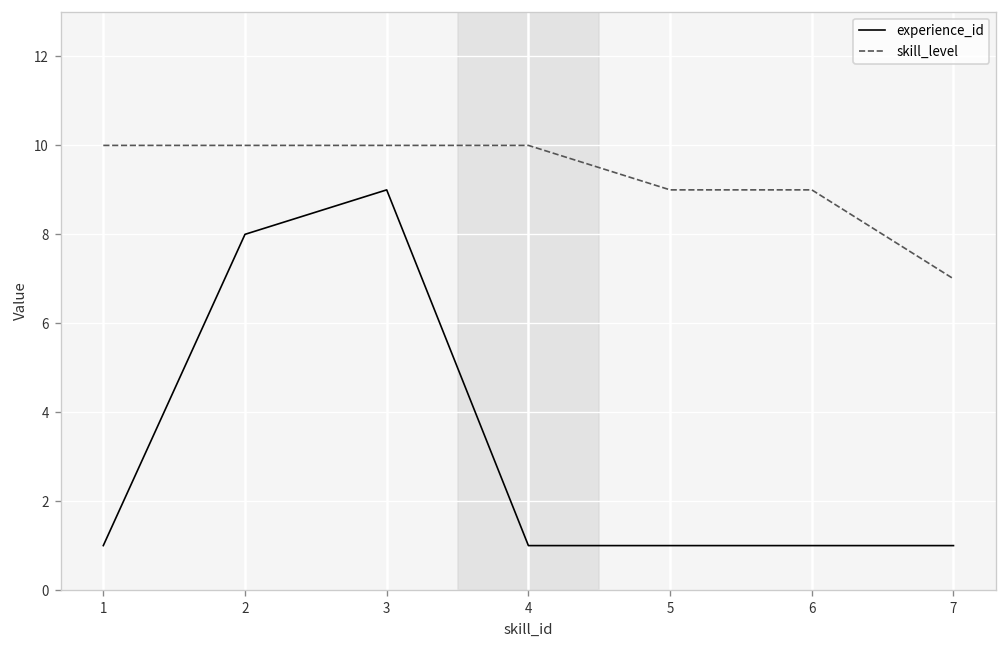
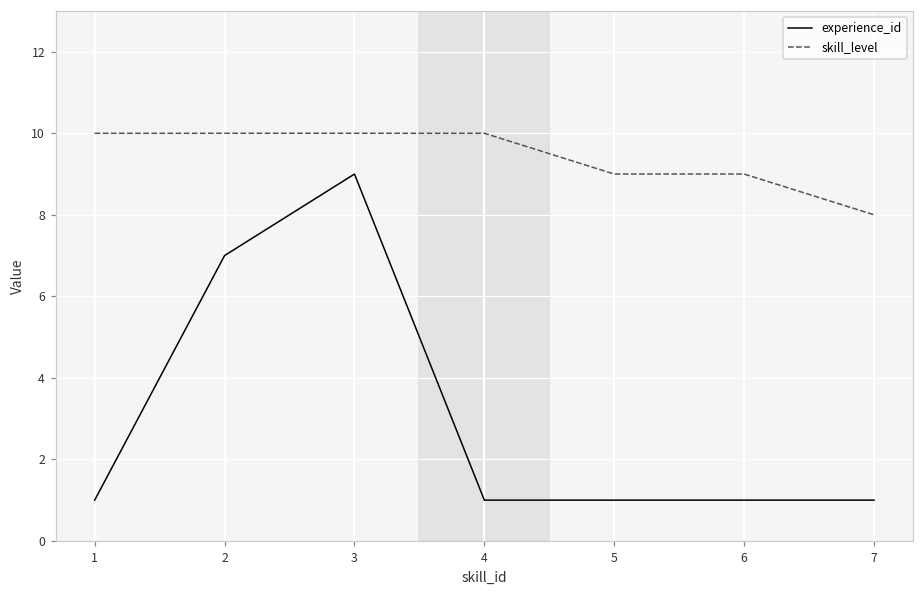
experience_id, 2: 8 -> 7
skill_level, 7: 7 -> 8
